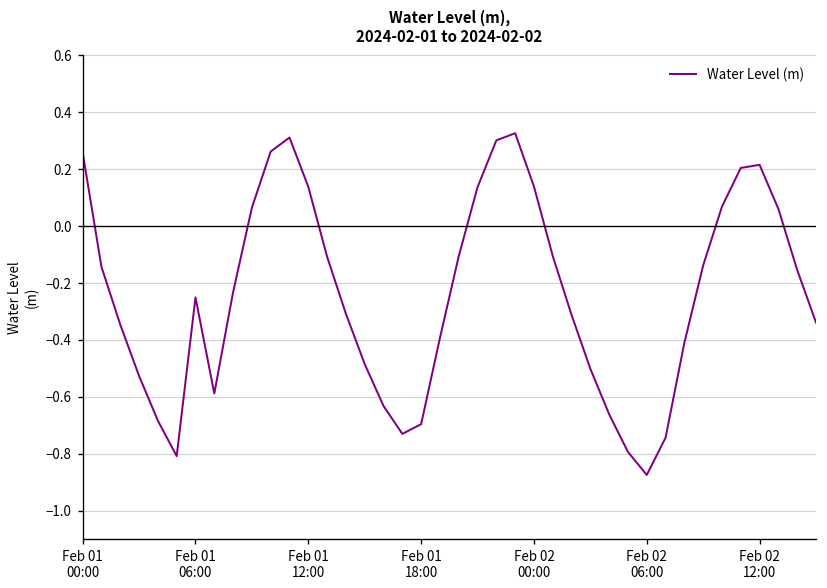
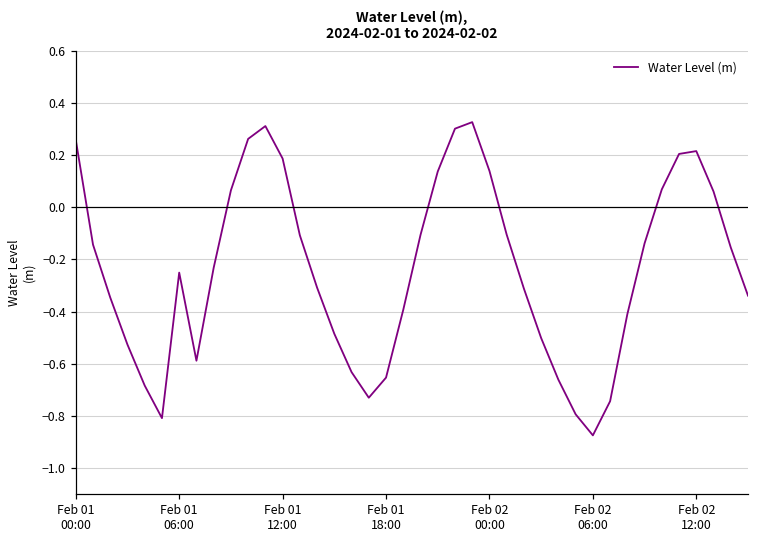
Feb 01 12:00: 0.14 -> 0.19
Feb 01 18:00: -0.70 -> -0.65
